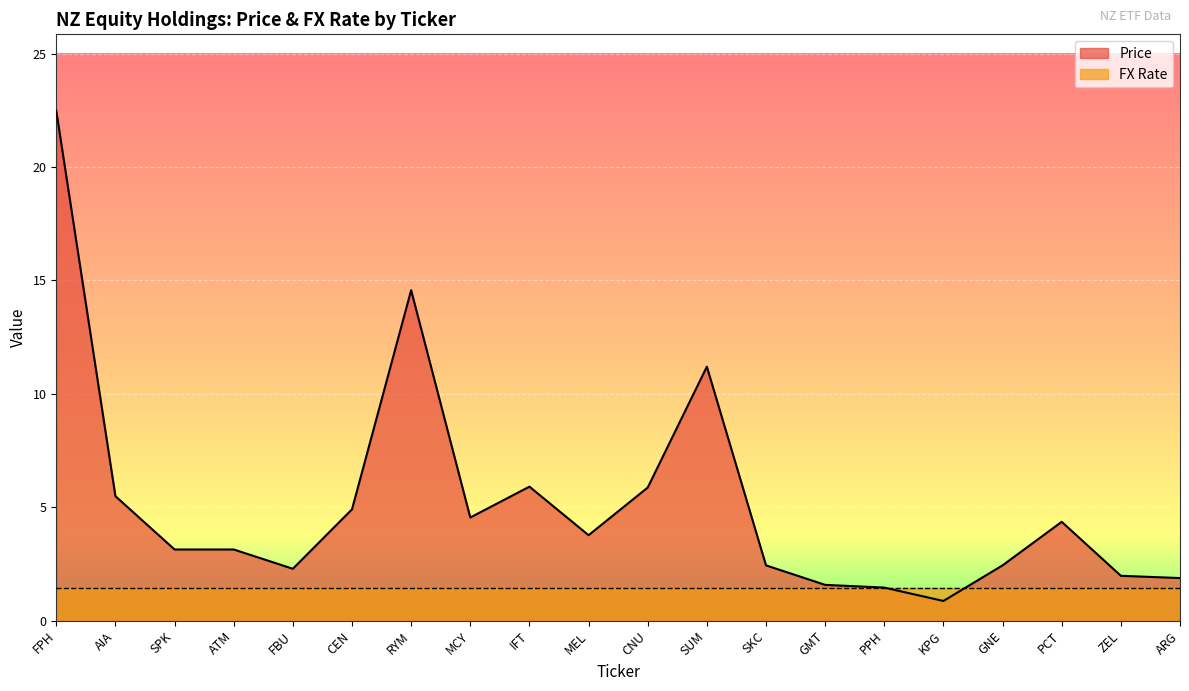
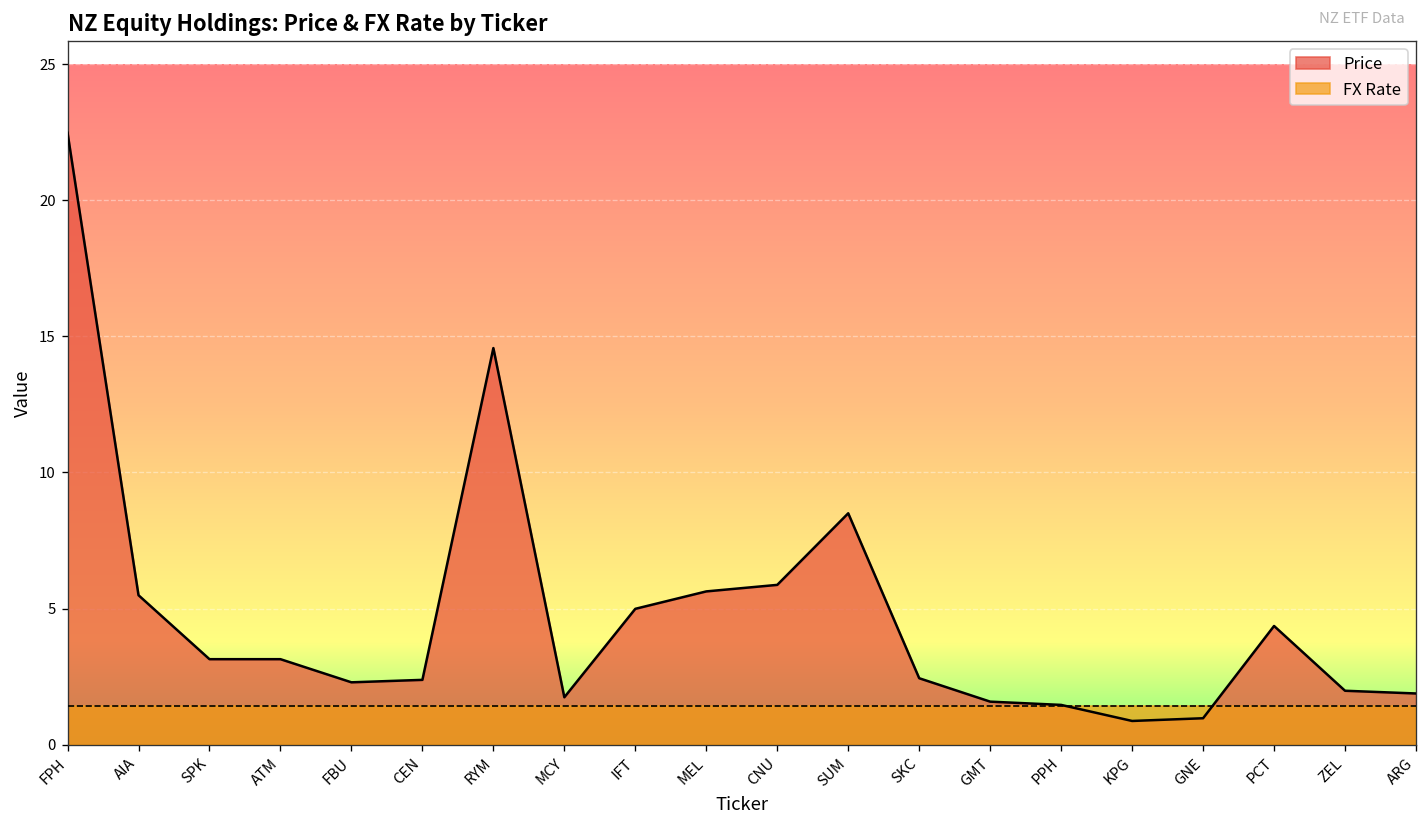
Price, CEN: 4.9 -> 2.4
Price, MCY: 4.6 -> 1.7
Price, IFT: 5.9 -> 5.0
Price, MEL: 3.8 -> 5.6
Price, SUM: 11.2 -> 8.5
Price, GNE: 2.4 -> 1.0
